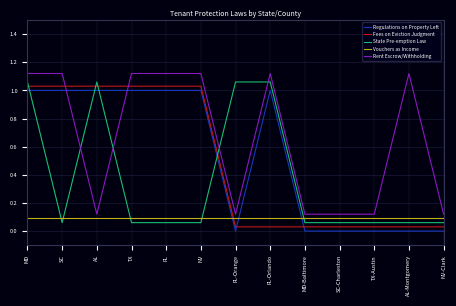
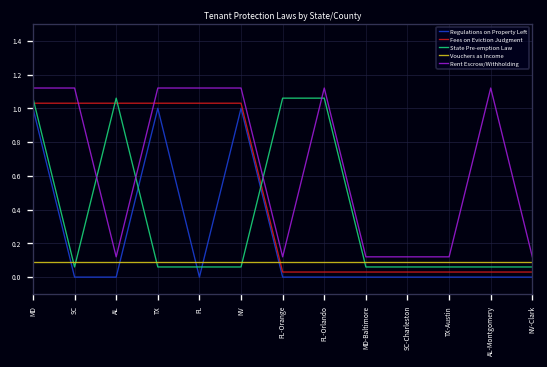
Regulations on Property Left, SC: 1 -> 0
Regulations on Property Left, AL: 1 -> 0
Regulations on Property Left, FL: 1 -> 0
Regulations on Property Left, FL-Orlando: 1 -> 0
